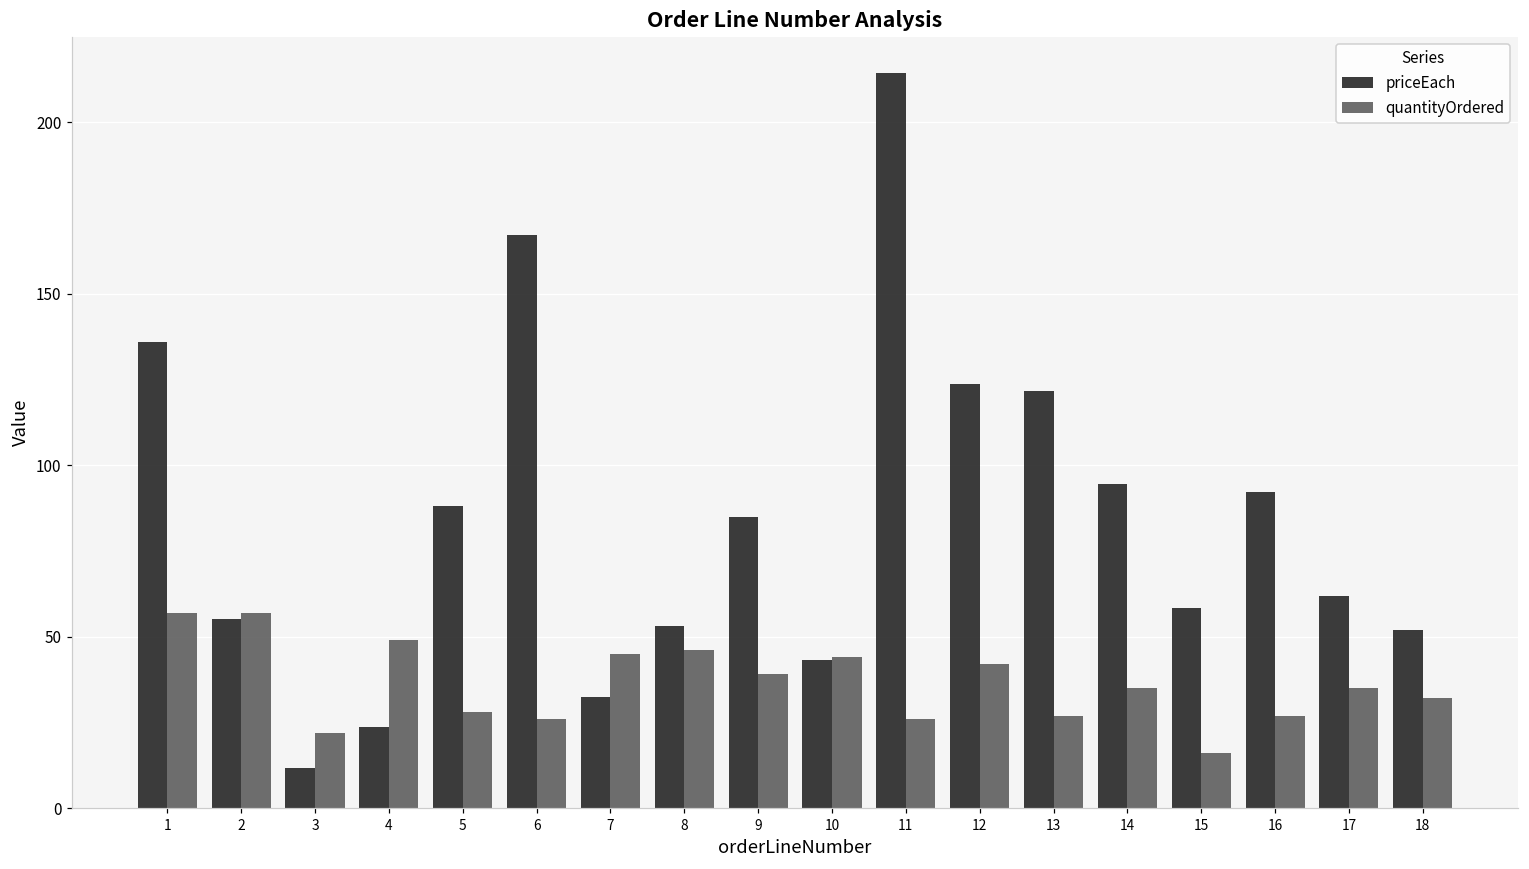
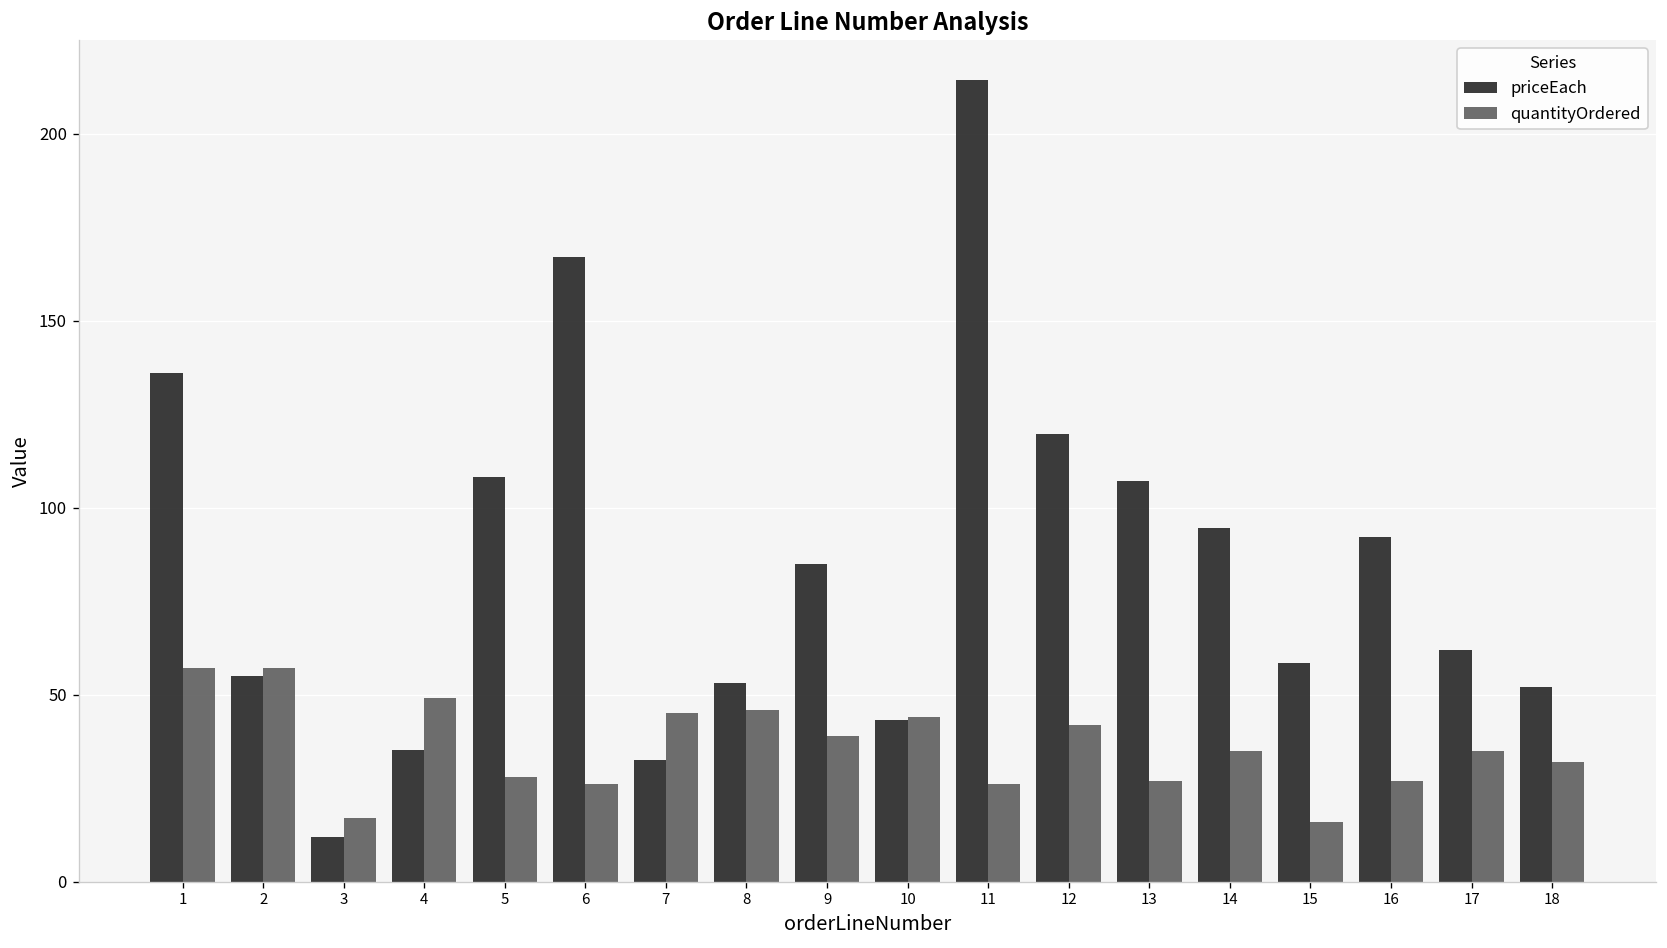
quantityOrdered, 3: 22 -> 17
priceEach, 4: 24 -> 35
priceEach, 5: 88 -> 108
priceEach, 12: 124 -> 120
priceEach, 13: 122 -> 107
